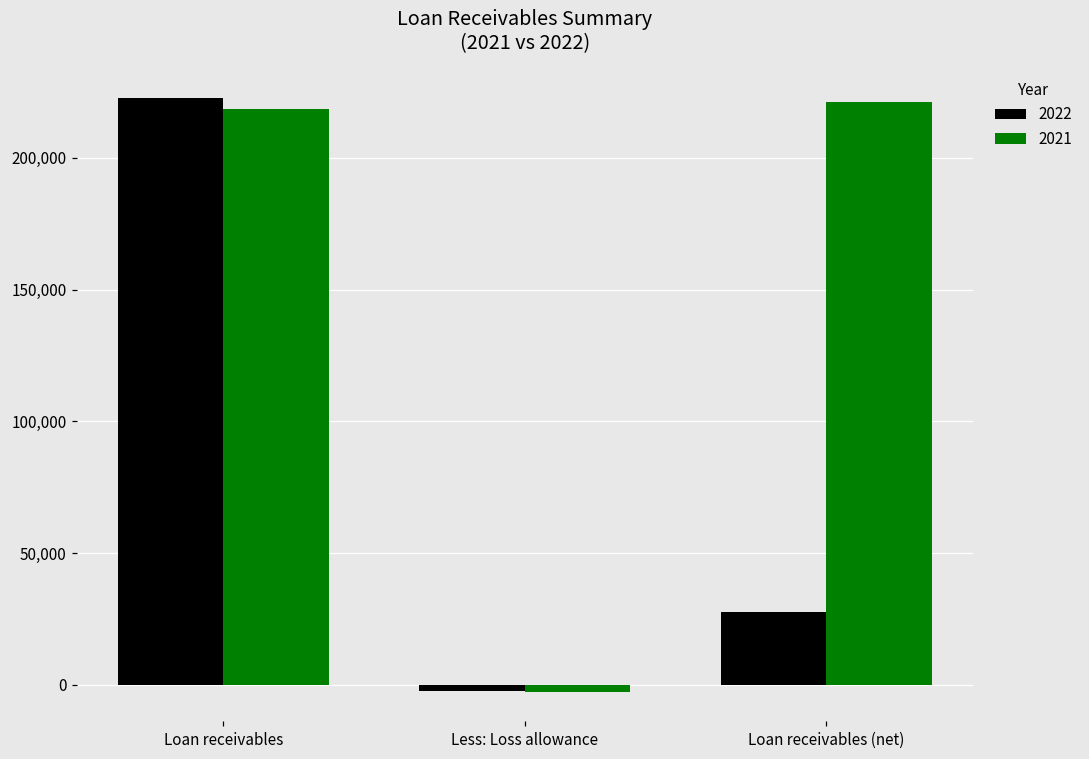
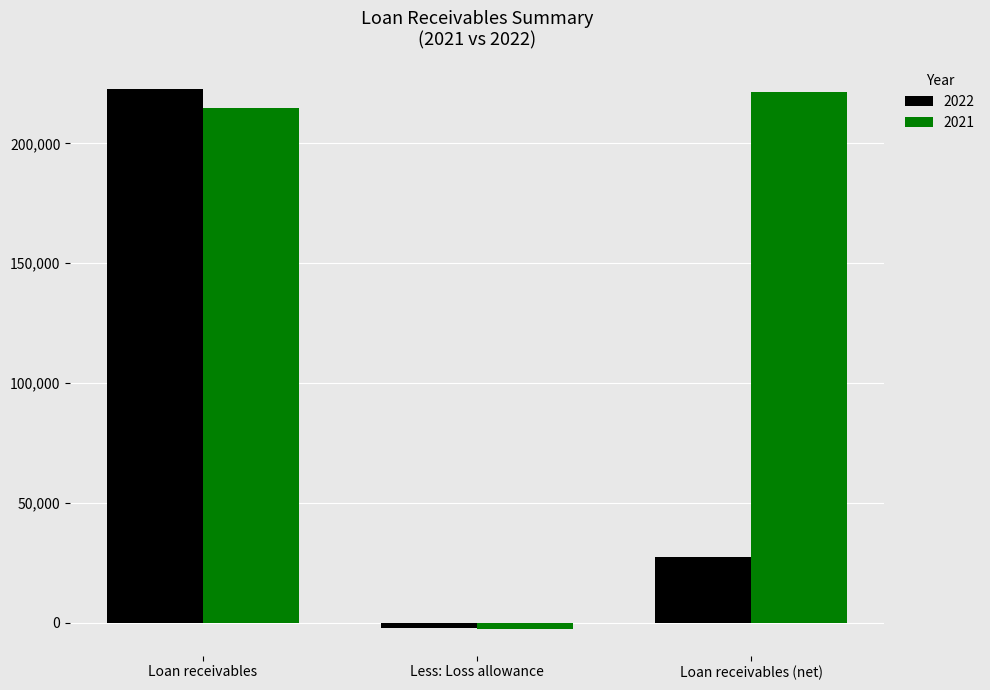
2021, Loan receivables: 219,000 -> 215,000
